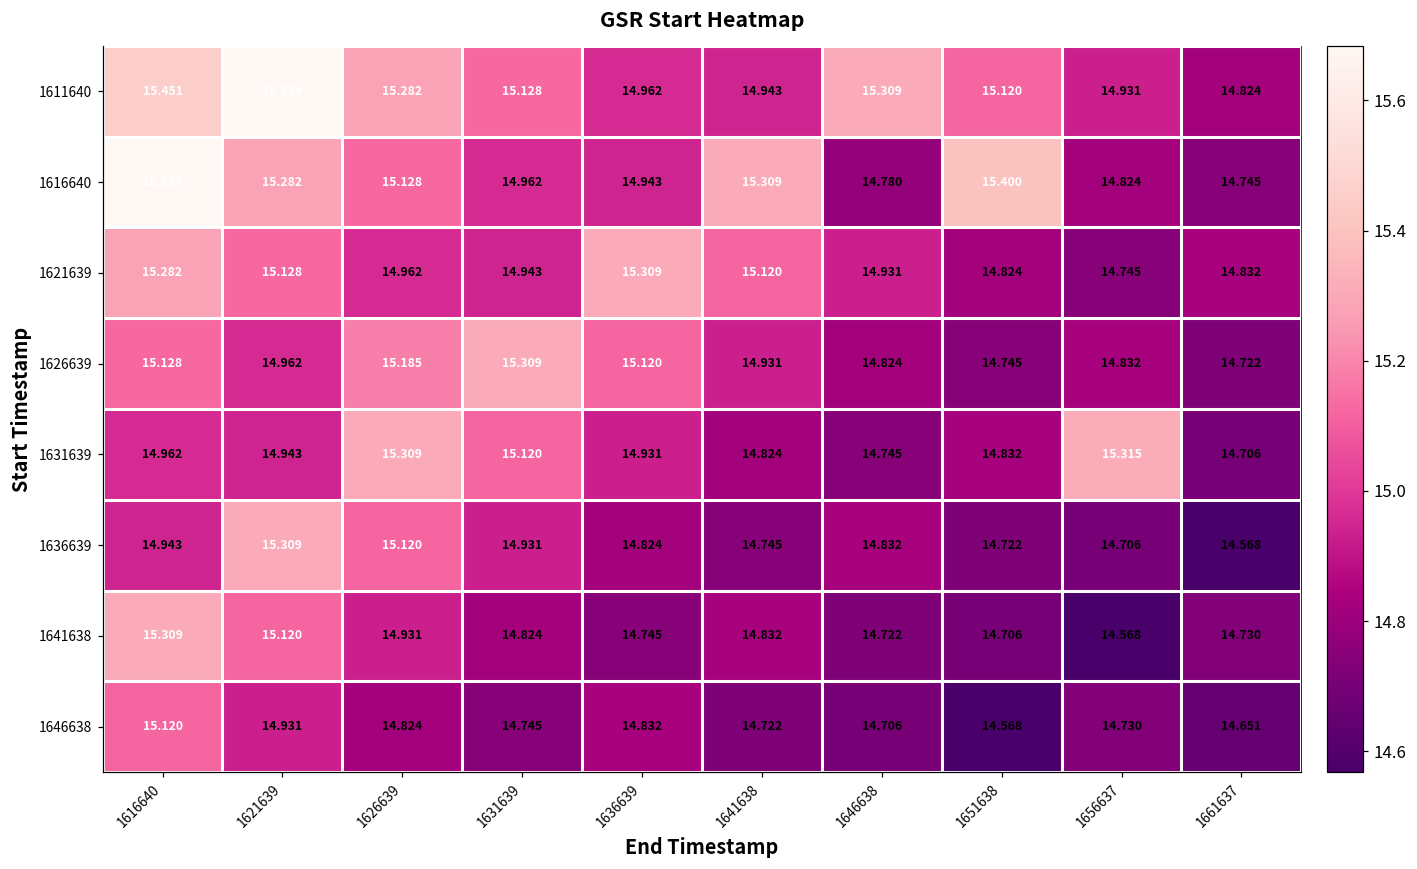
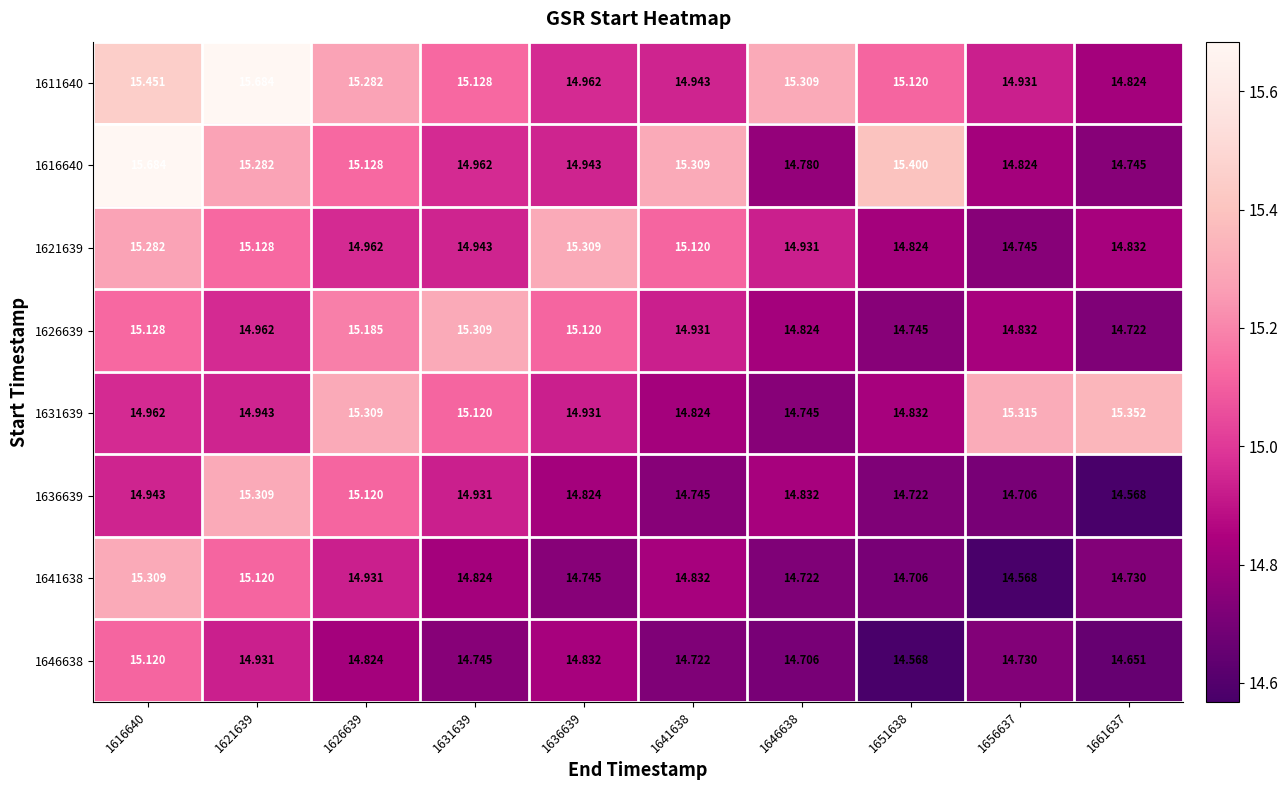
1631639, 1661637: 14.706 -> 15.352
